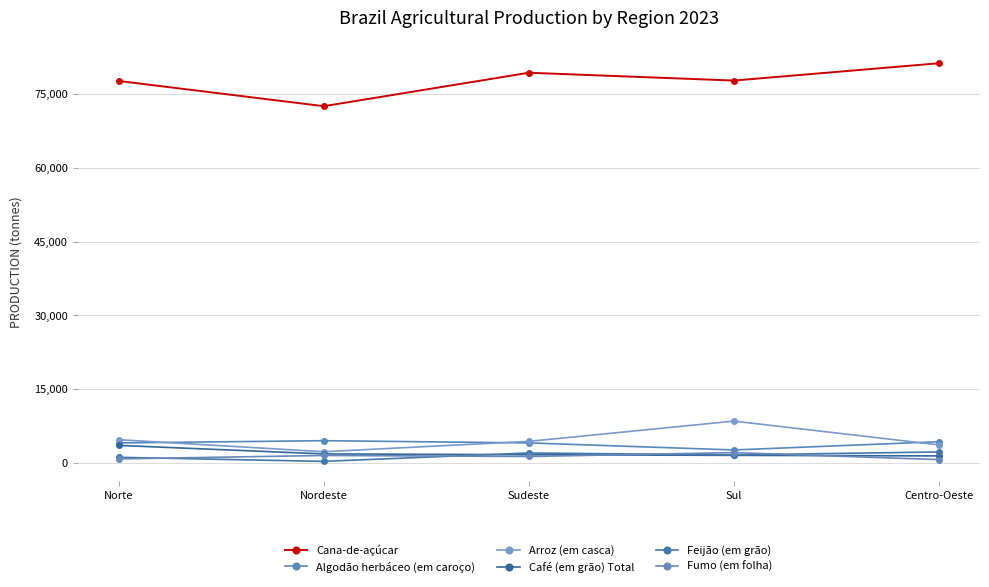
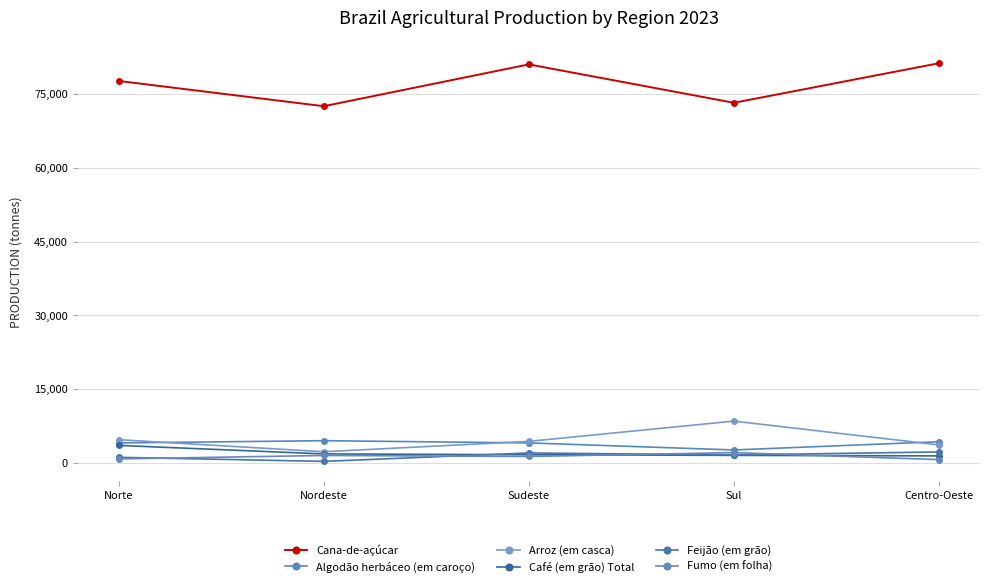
Cana-de-açúcar, Sudeste: 79,000 -> 81,000
Cana-de-açúcar, Sul: 78,000 -> 73,000
